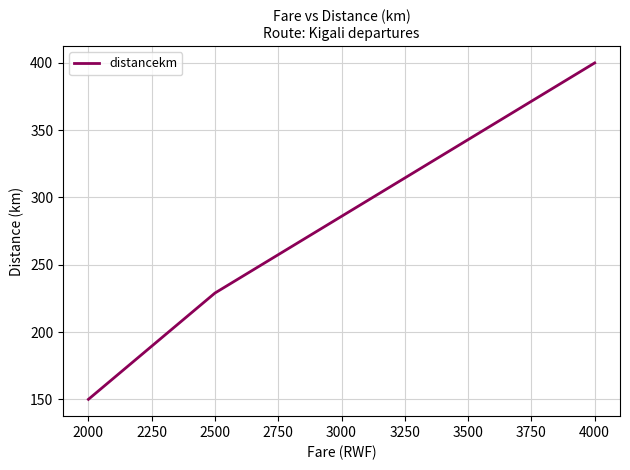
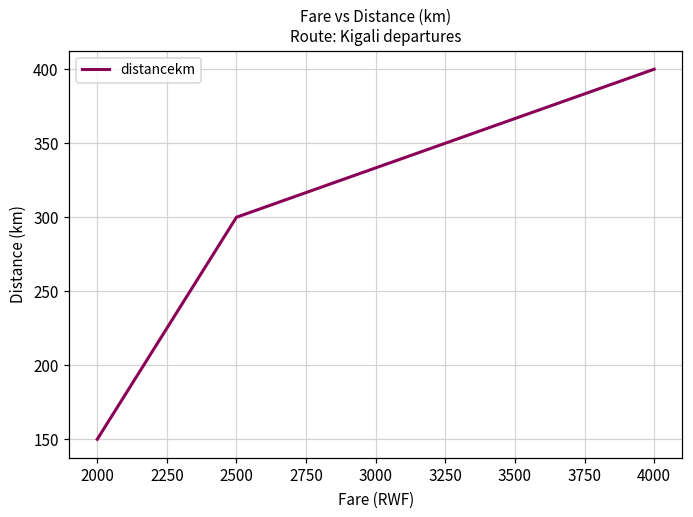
2500: 229 -> 300
